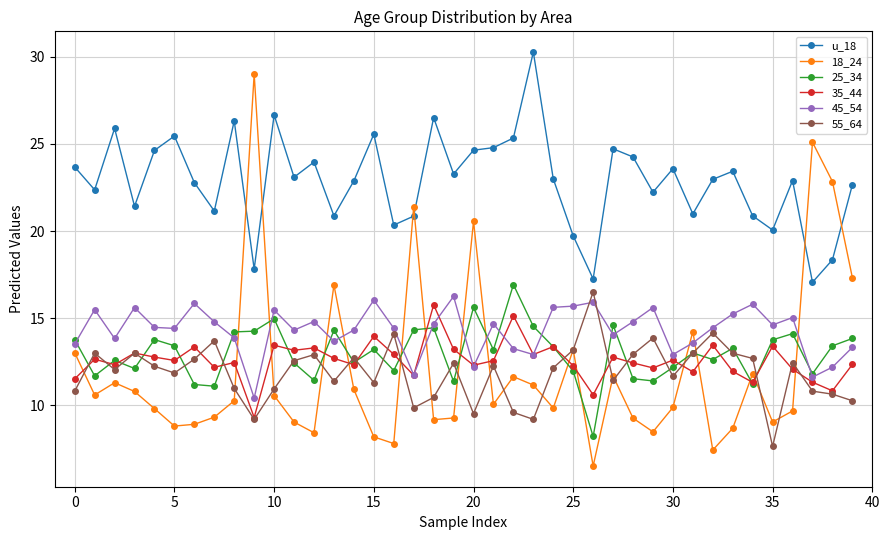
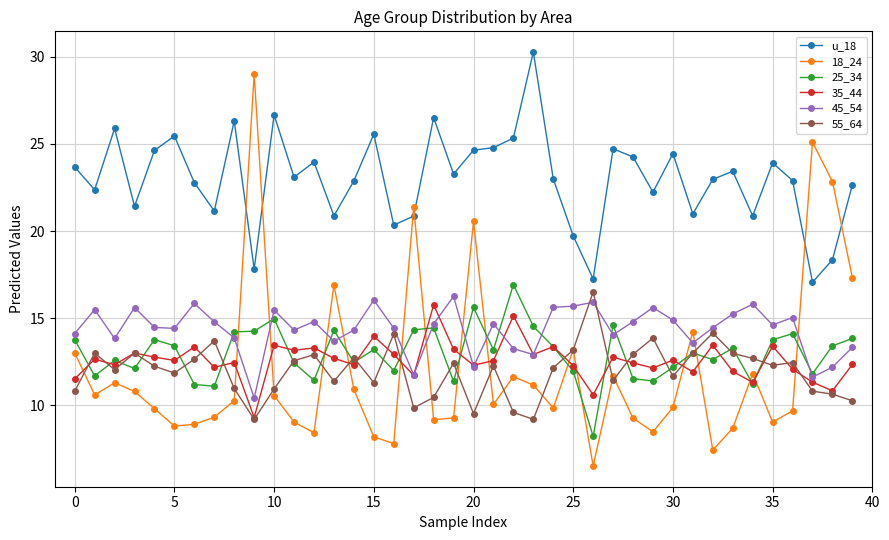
45_54, 0: 13.5 -> 14.1
u_18, 30: 23.6 -> 24.4
45_54, 30: 12.9 -> 14.9
u_18, 35: 20.1 -> 23.9
55_64, 35: 7.7 -> 12.3
